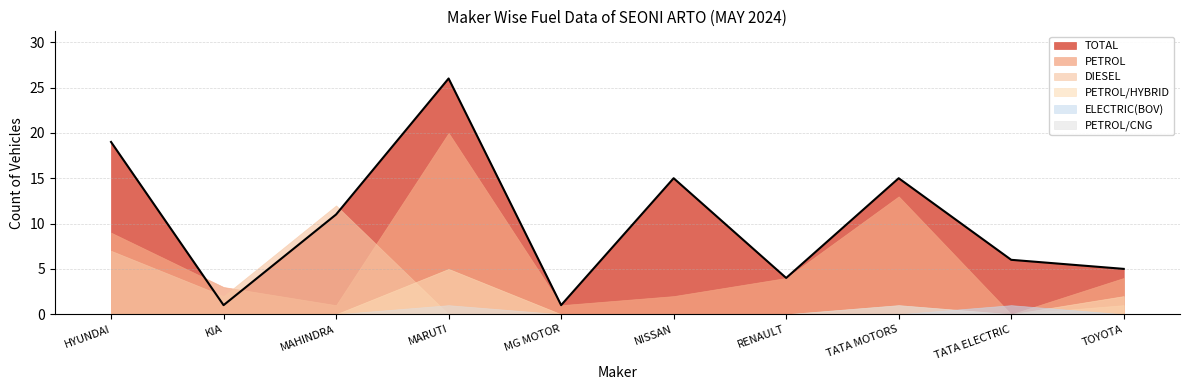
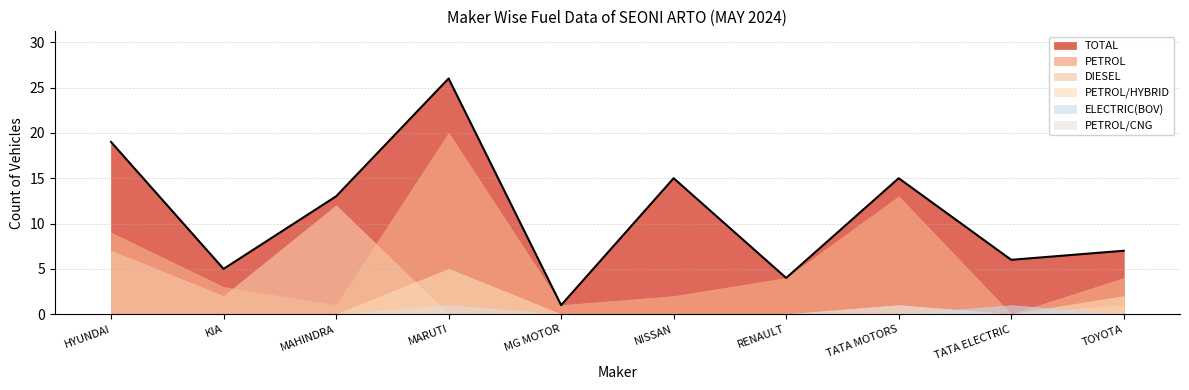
TOTAL, KIA: 1 -> 5
TOTAL, MAHINDRA: 11 -> 13
TOTAL, TOYOTA: 5 -> 7
